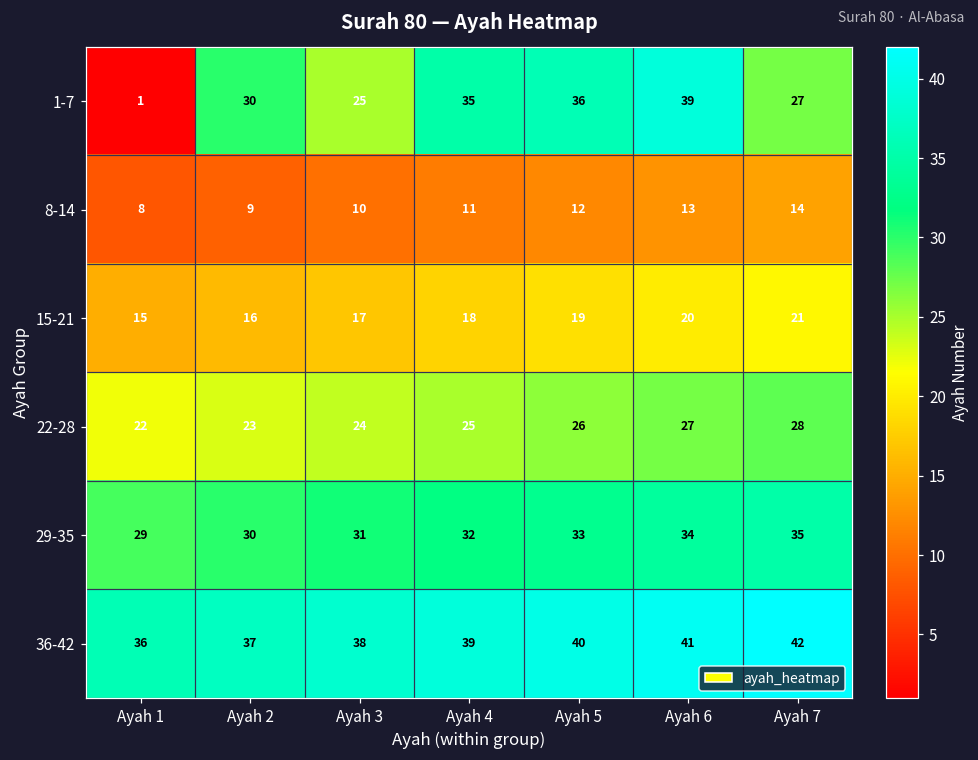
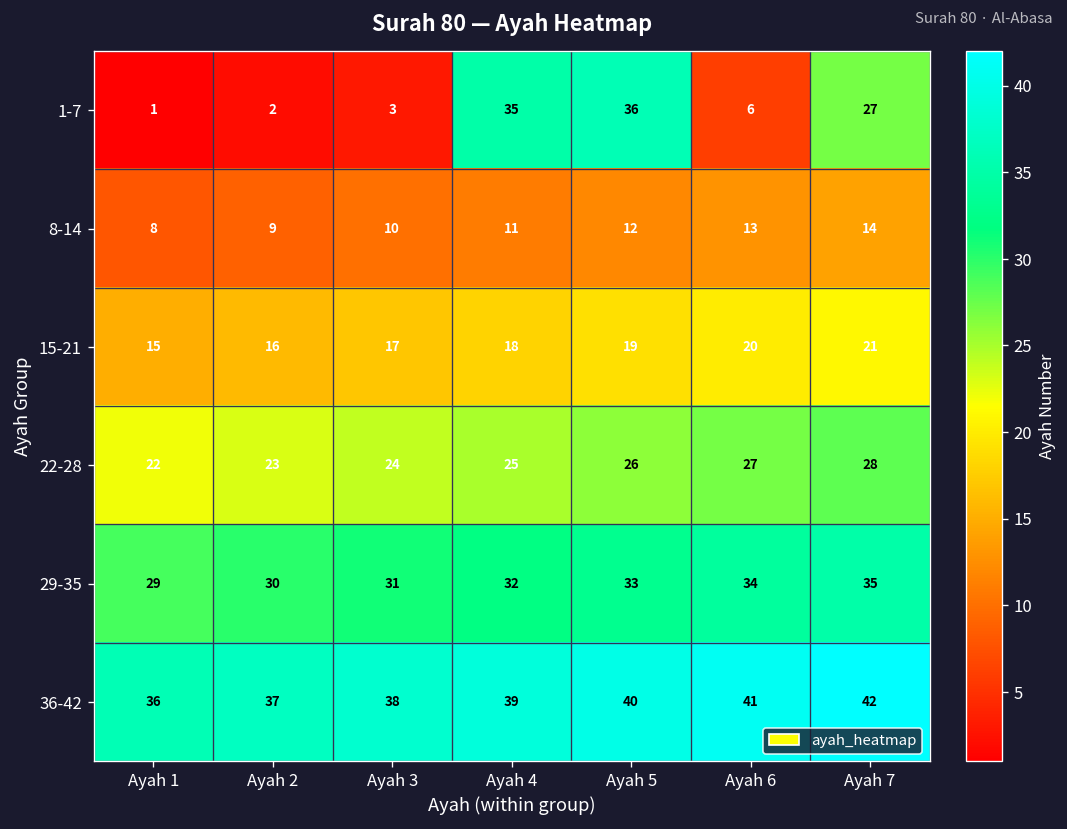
1-7, Ayah 2: 30 -> 2
1-7, Ayah 3: 25 -> 3
1-7, Ayah 6: 39 -> 6
